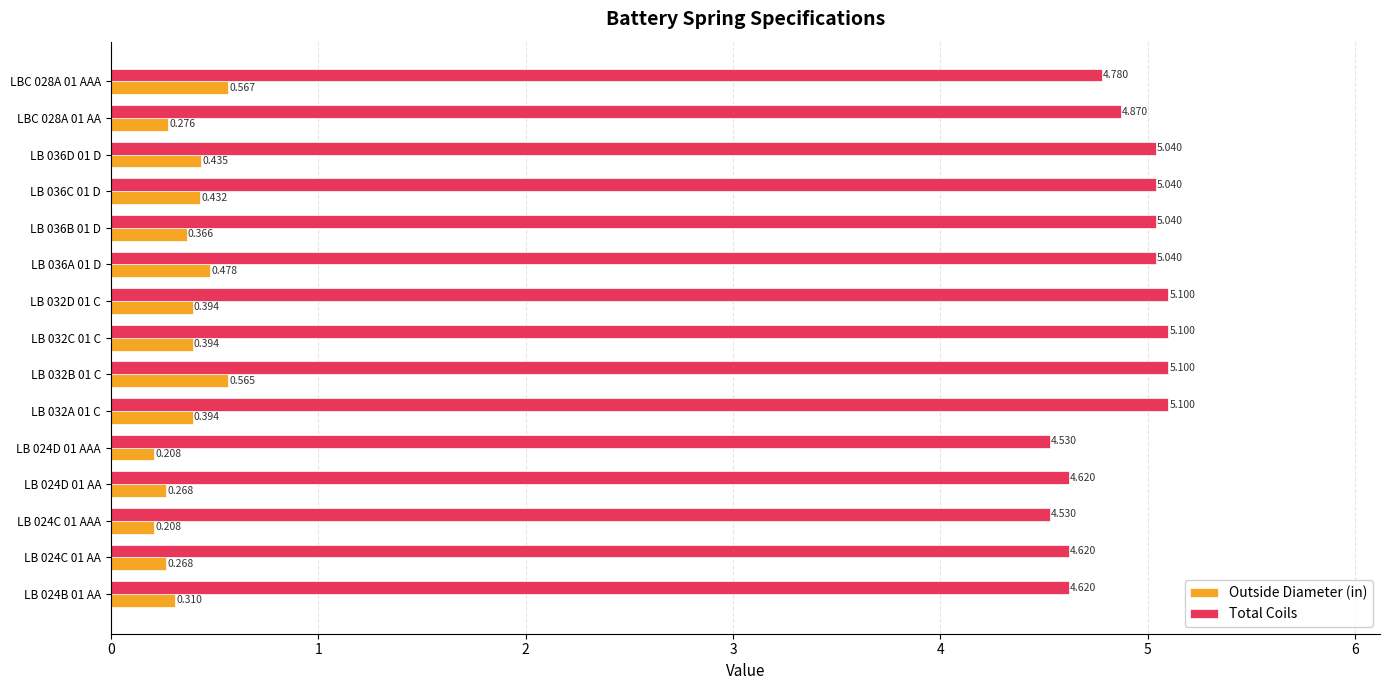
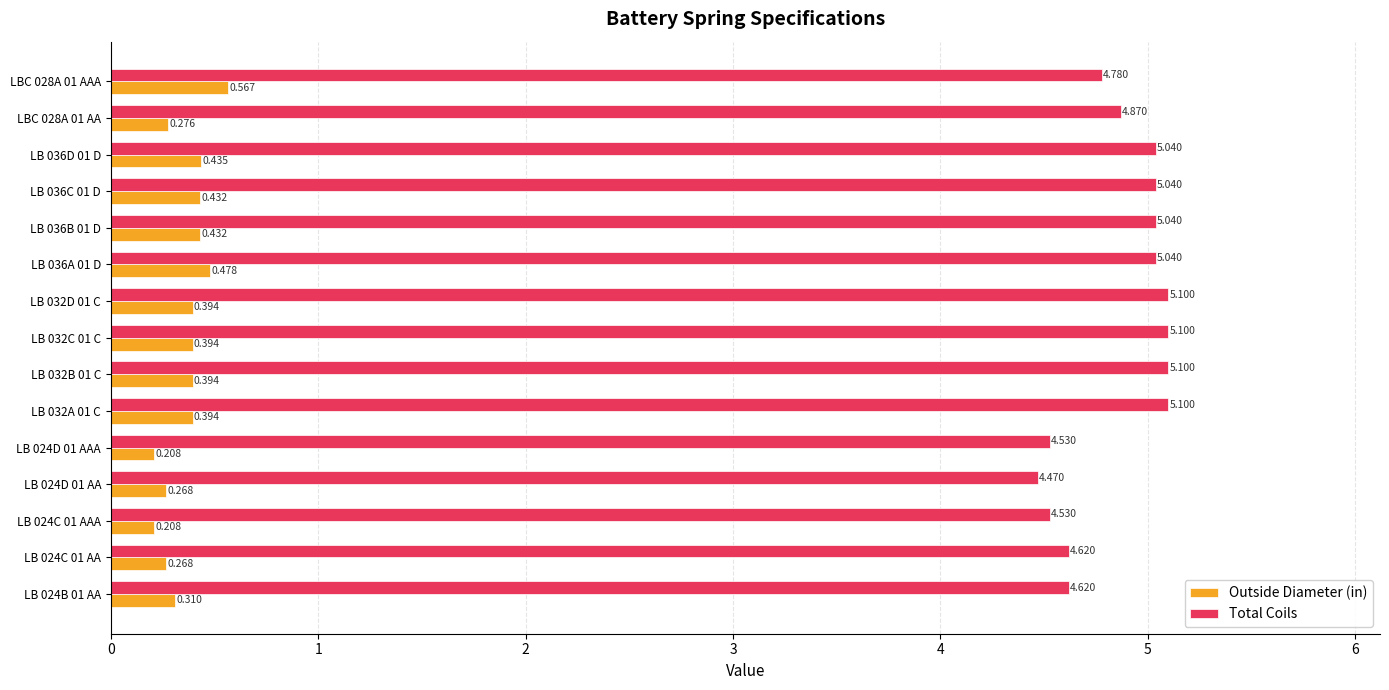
Outside Diameter (in), LB 036B 01 D: 0.366 -> 0.432
Outside Diameter (in), LB 032B 01 C: 0.565 -> 0.394
Total Coils, LB 024D 01 AA: 4.620 -> 4.470
